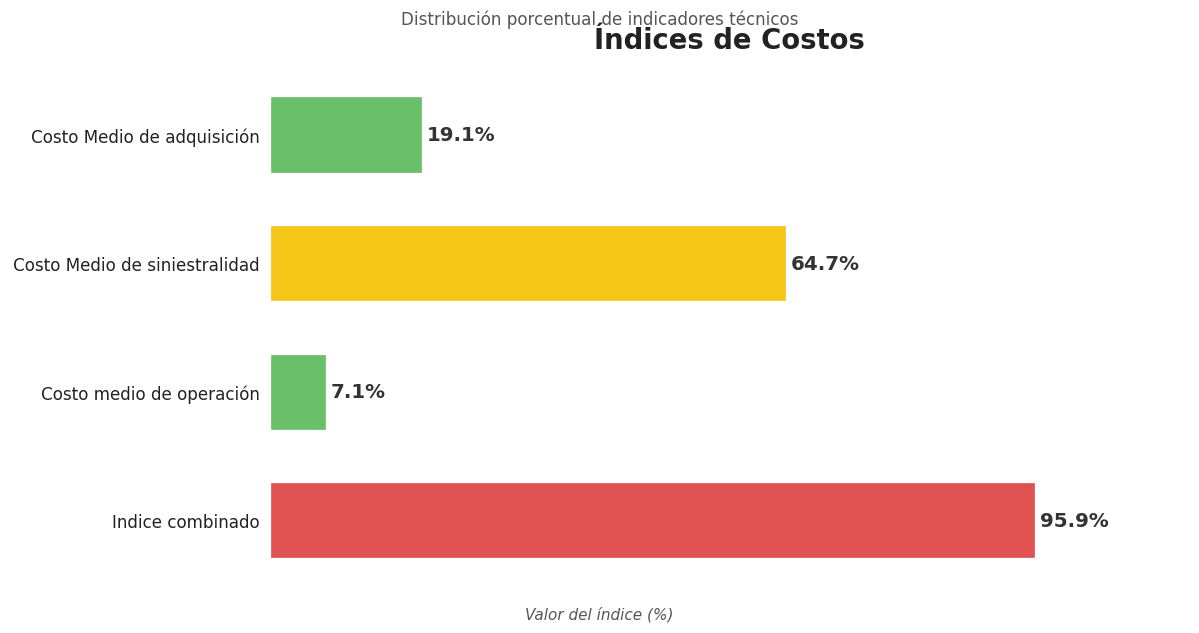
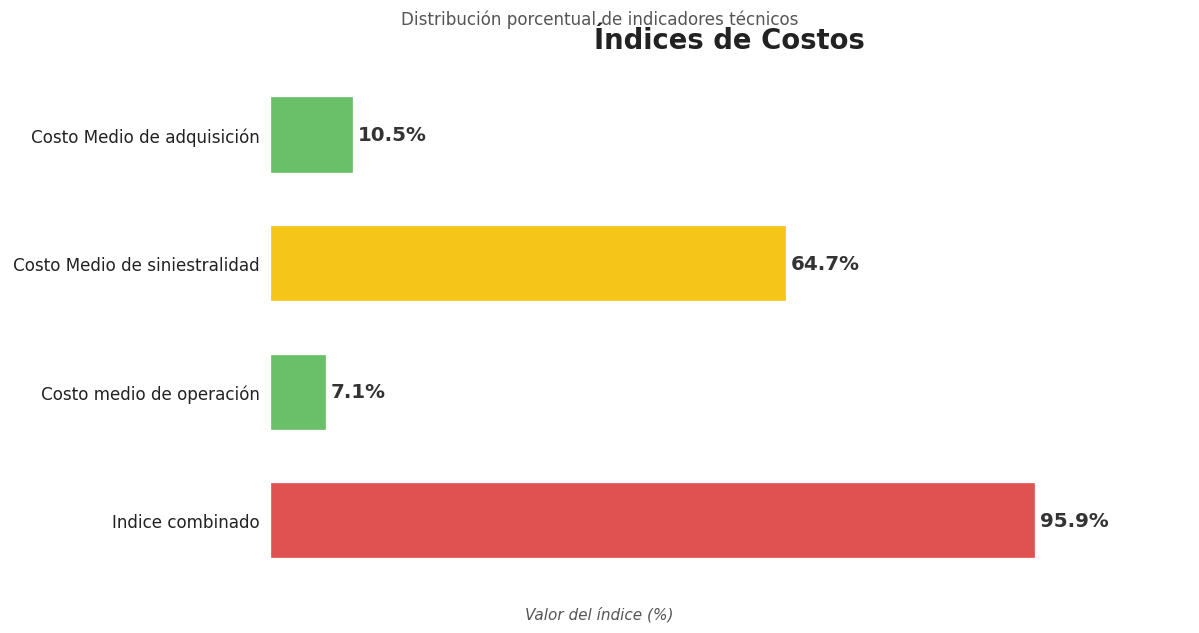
Costo Medio de adquisición: 19.1% -> 10.5%
